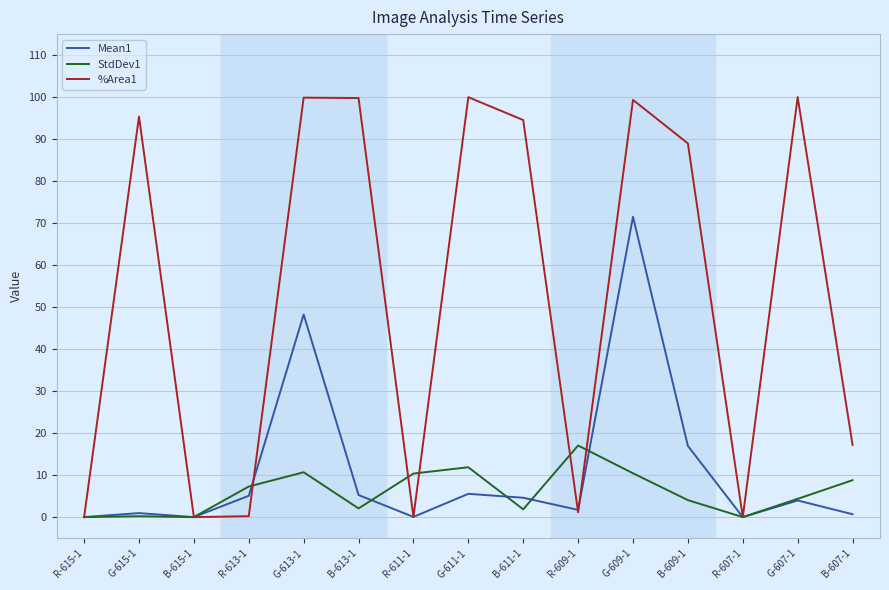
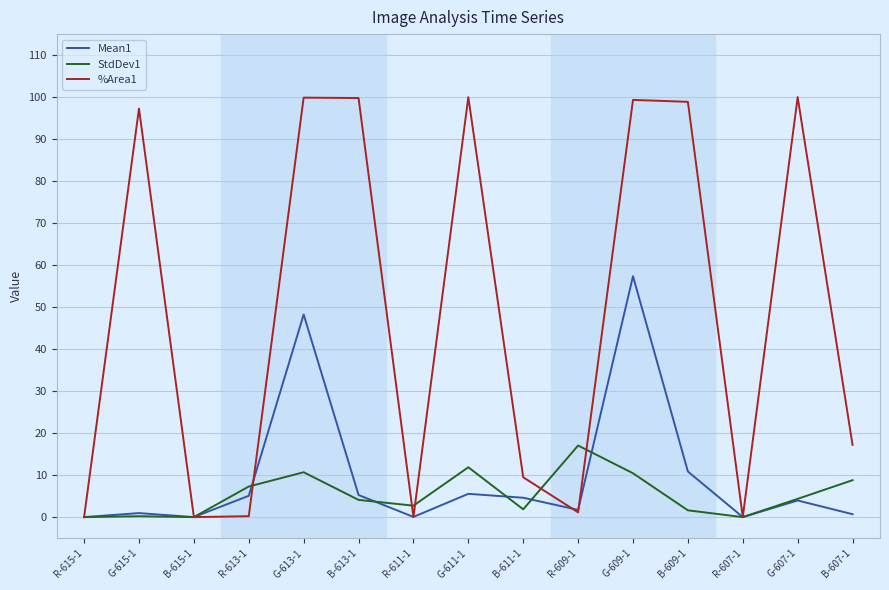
%Area1, G-615-1: 95 -> 97
StdDev1, B-613-1: 2 -> 4
StdDev1, R-611-1: 10 -> 3
%Area1, B-611-1: 95 -> 9
Mean1, G-609-1: 72 -> 57
Mean1, B-609-1: 17 -> 11
StdDev1, B-609-1: 4 -> 2
%Area1, B-609-1: 89 -> 99
